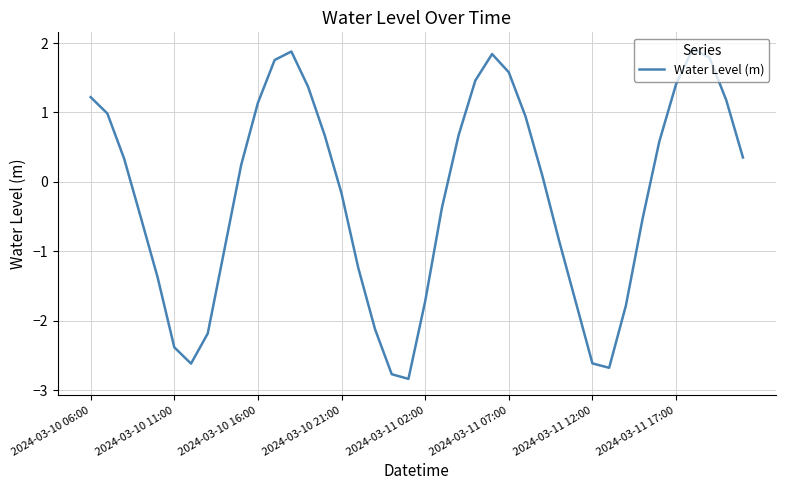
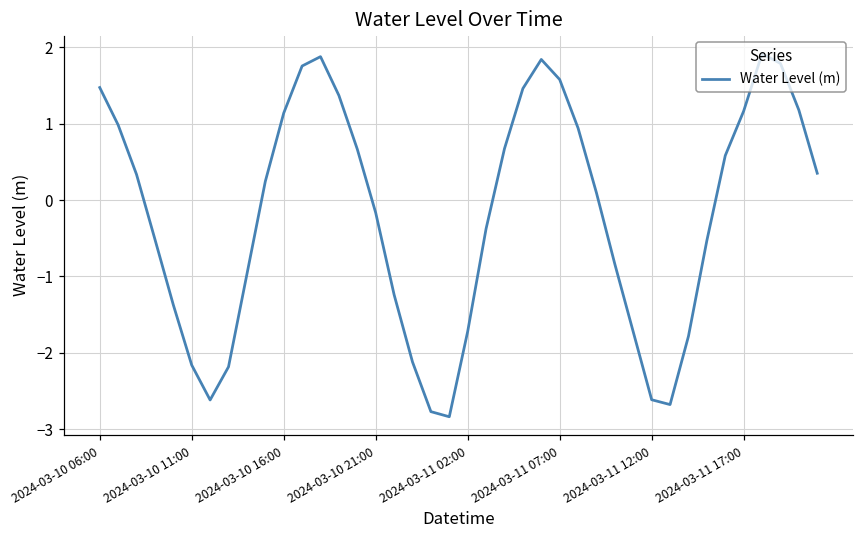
2024-03-10 06:00: 1.2 -> 1.5
2024-03-10 11:00: -2.4 -> -2.2
2024-03-11 17:00: 1.4 -> 1.2
